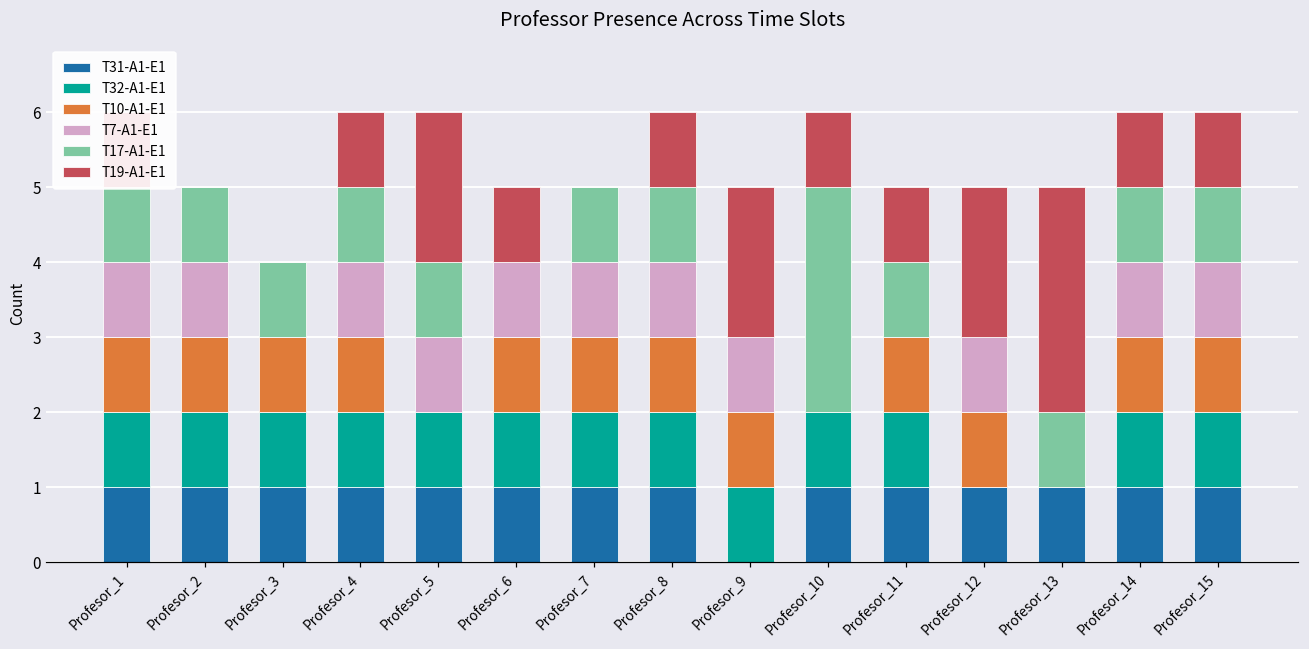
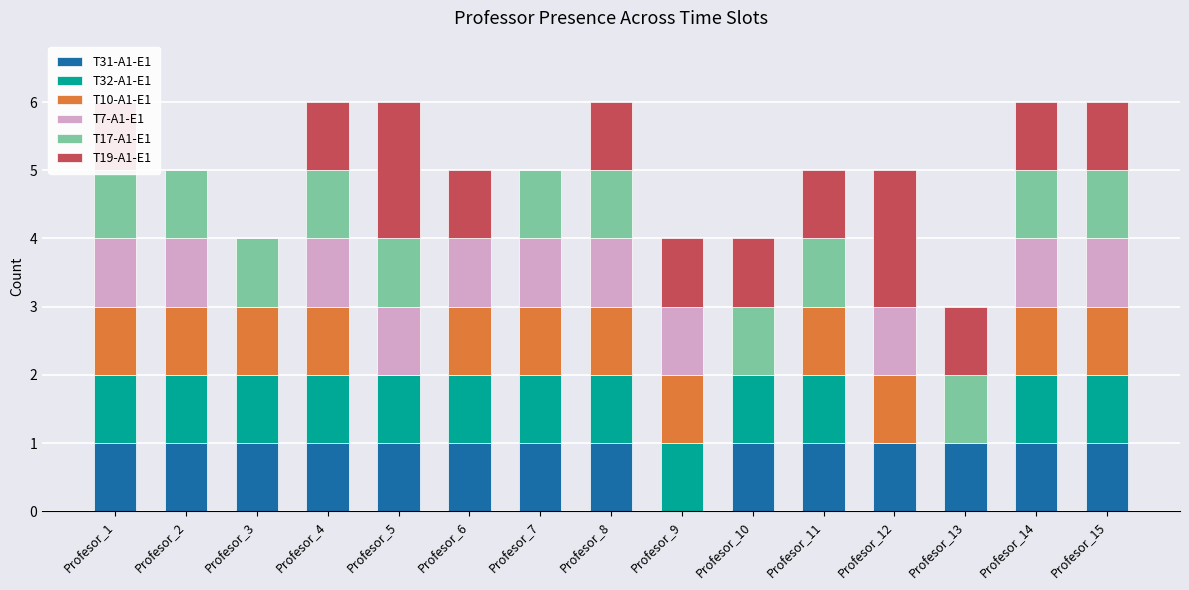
T19-A1-E1, Profesor_9: 2 -> 1
T17-A1-E1, Profesor_10: 3 -> 1
T19-A1-E1, Profesor_13: 3 -> 1
